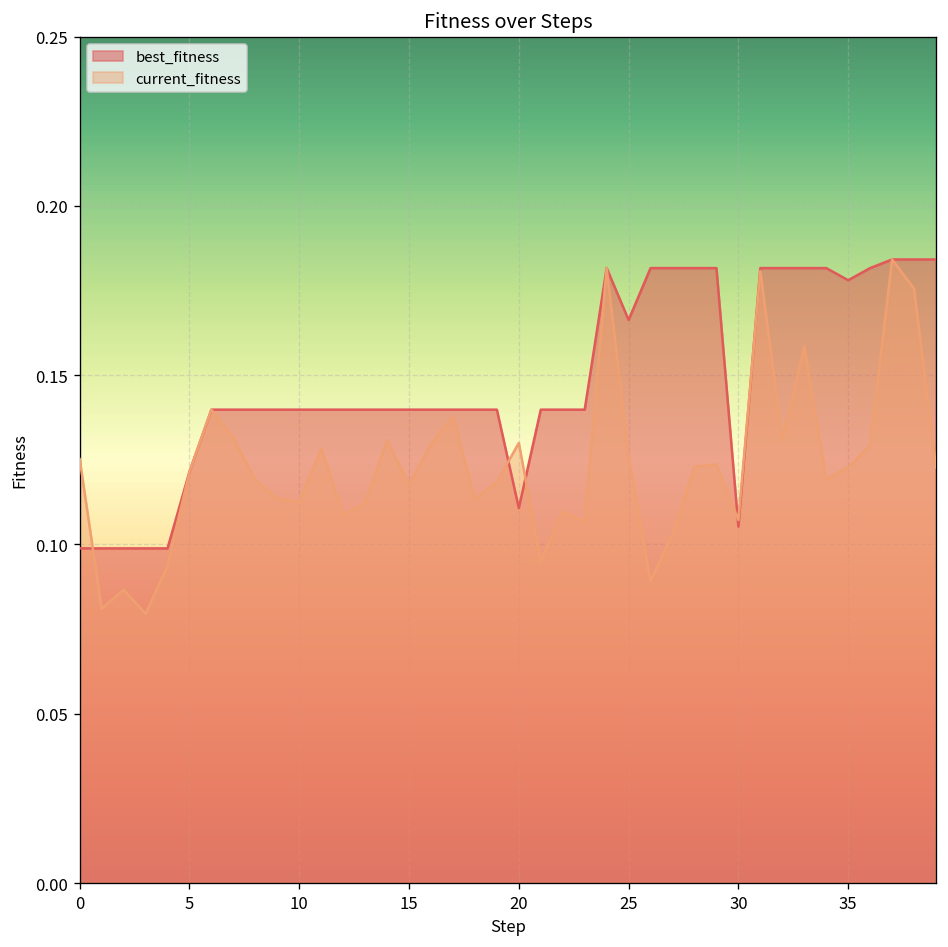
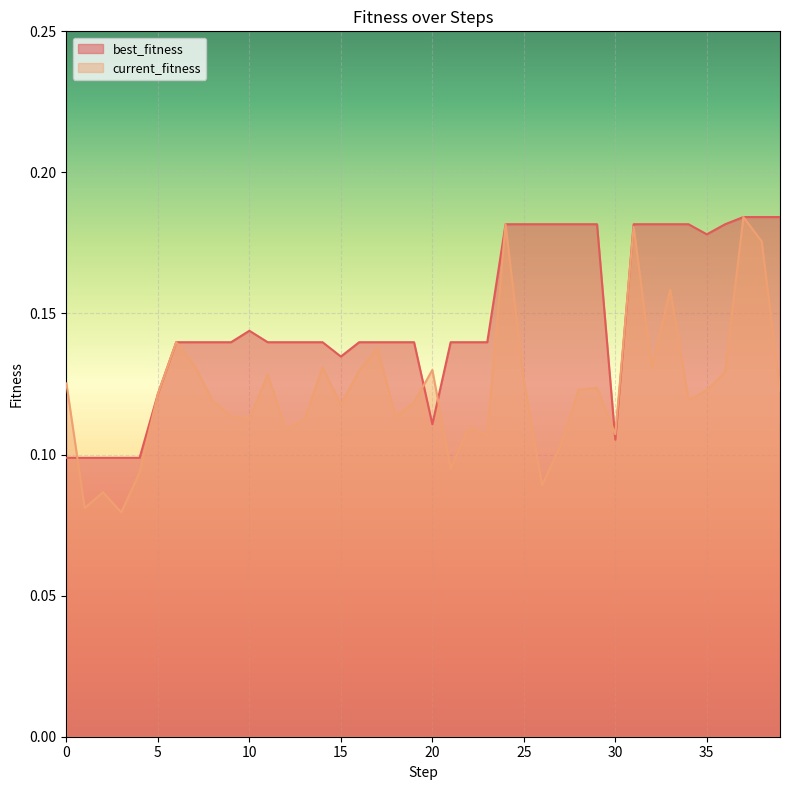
best_fitness, 10: 0.140 -> 0.144
best_fitness, 15: 0.140 -> 0.135
best_fitness, 25: 0.166 -> 0.182
